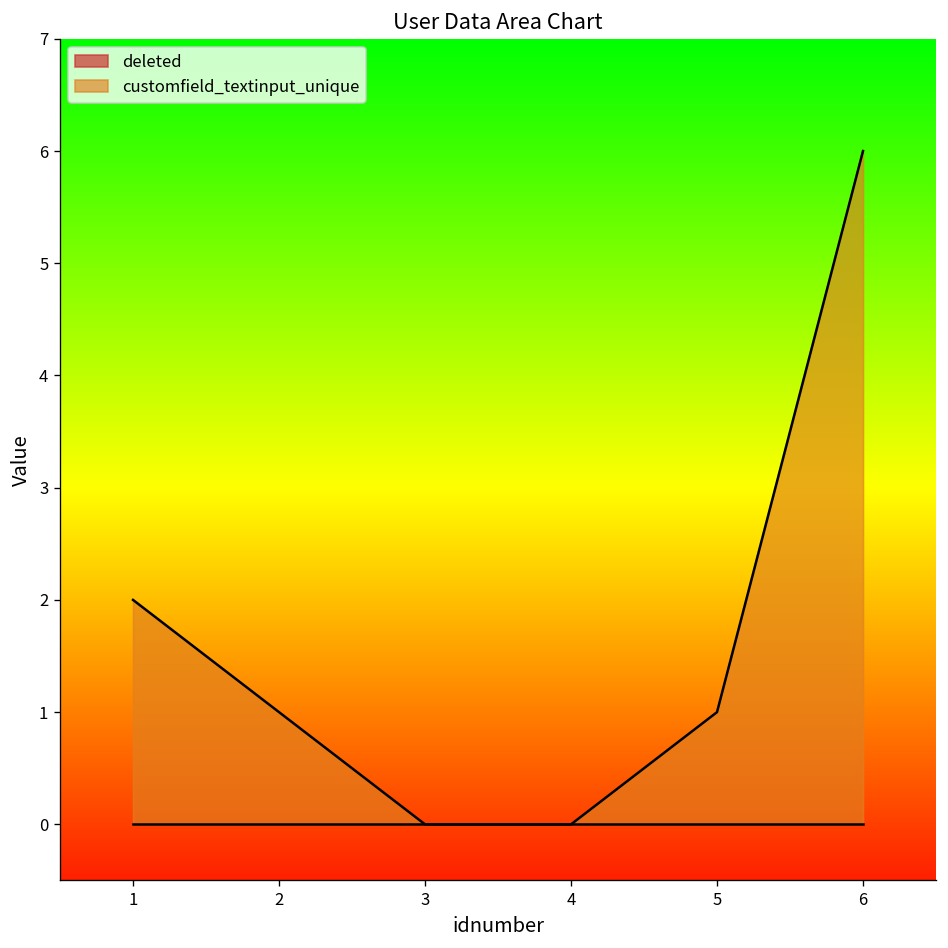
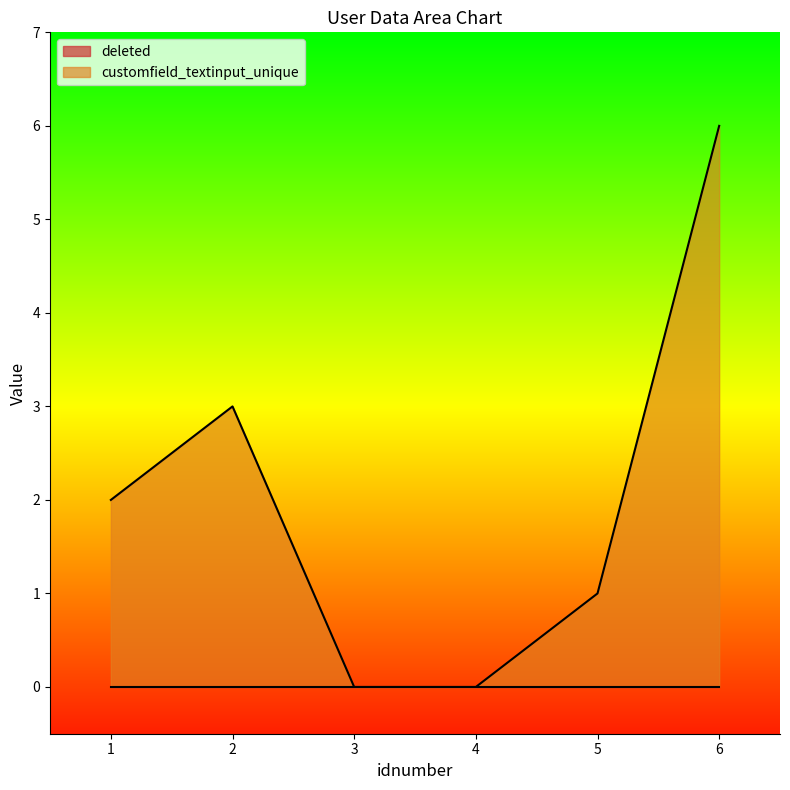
customfield_textinput_unique, 2: 1 -> 3
